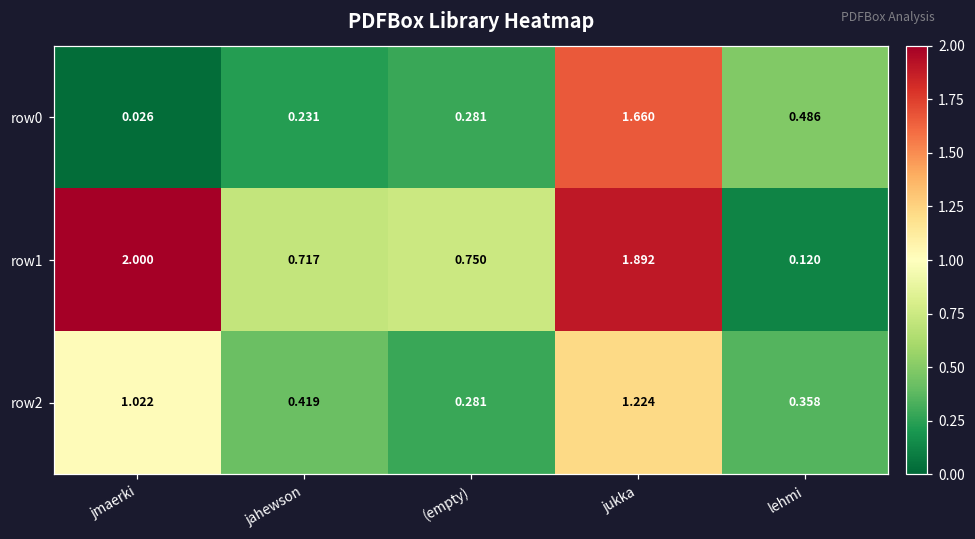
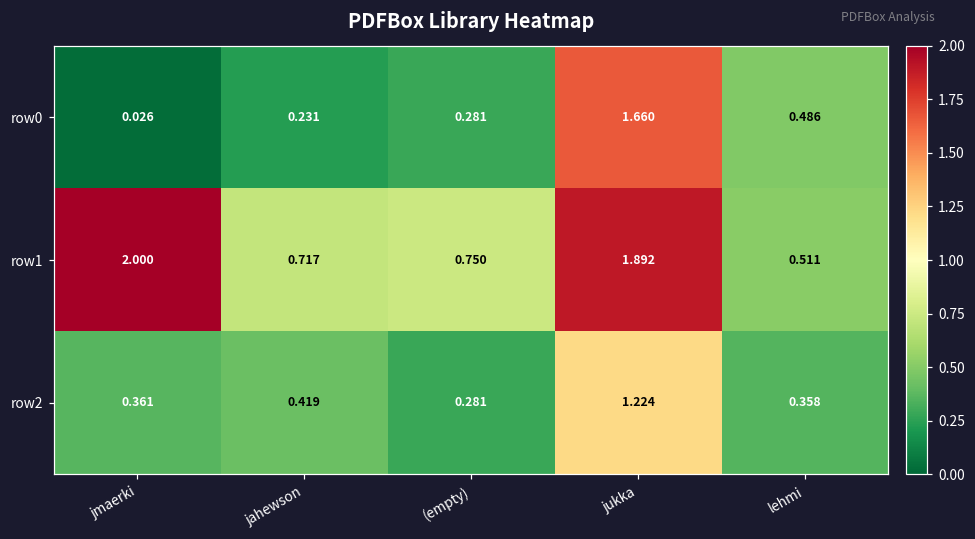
row1, lehmi: 0.120 -> 0.511
row2, jmaerki: 1.022 -> 0.361
